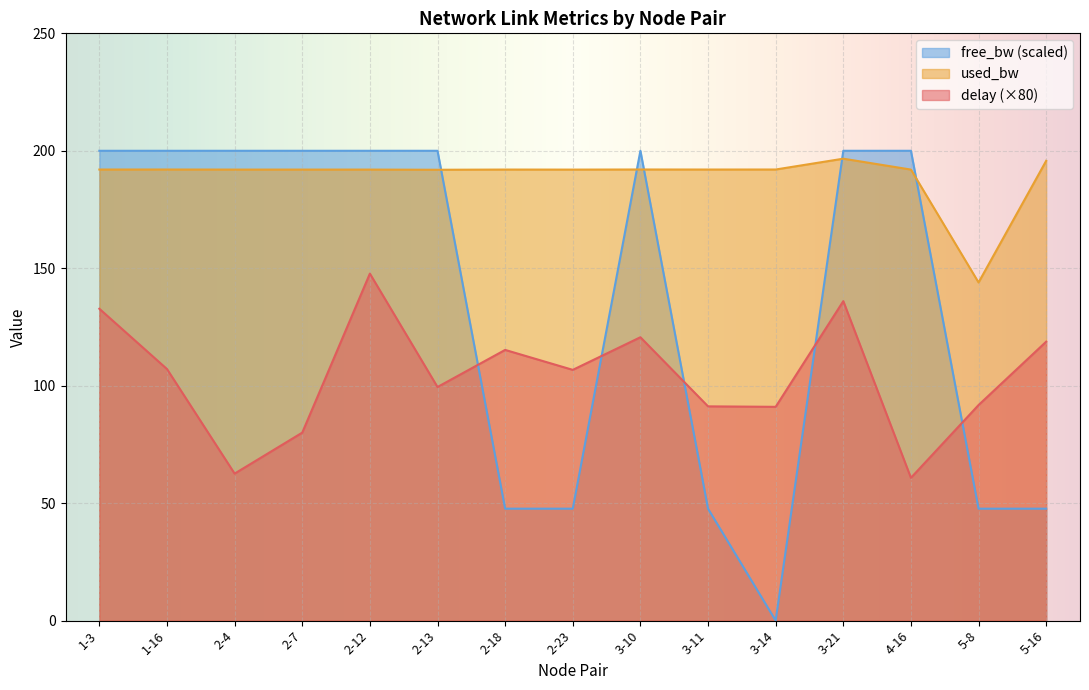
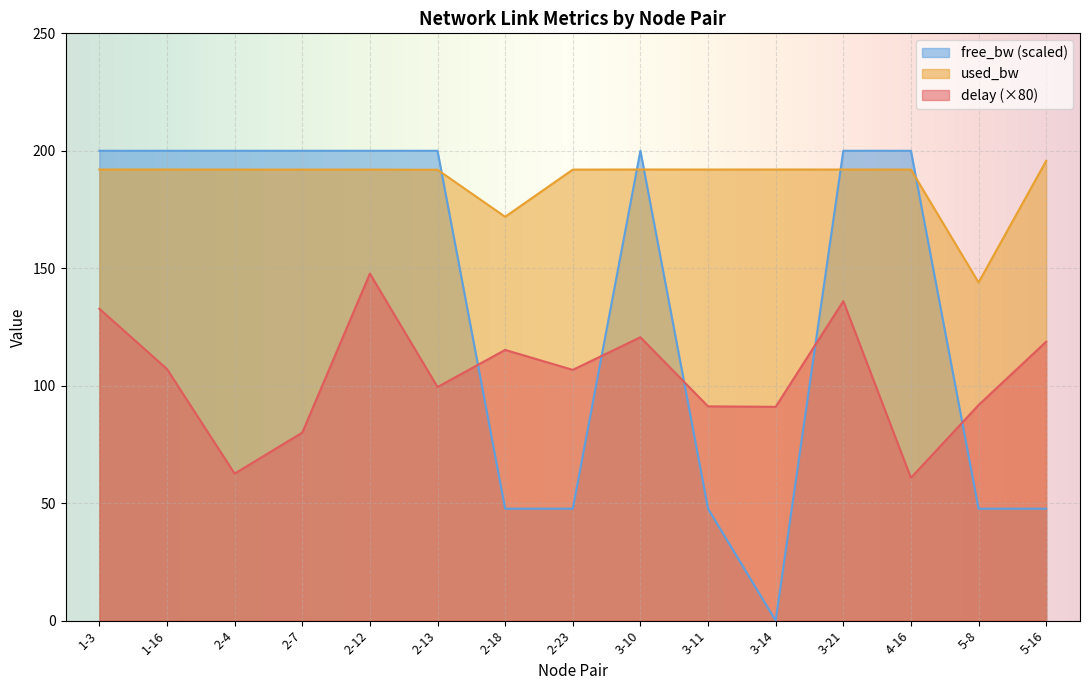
used_bw, 2-18: 192 -> 172
used_bw, 3-21: 197 -> 192
